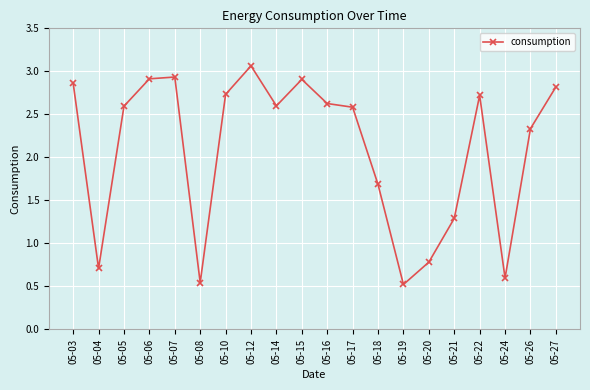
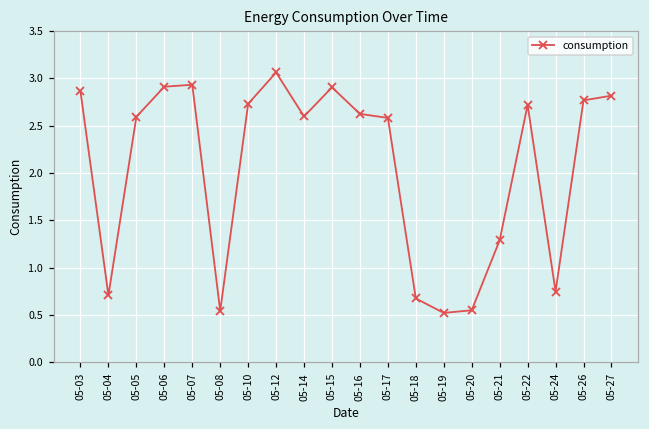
05-18: 1.7 -> 0.7
05-20: 0.8 -> 0.6
05-24: 0.6 -> 0.7
05-26: 2.3 -> 2.8
